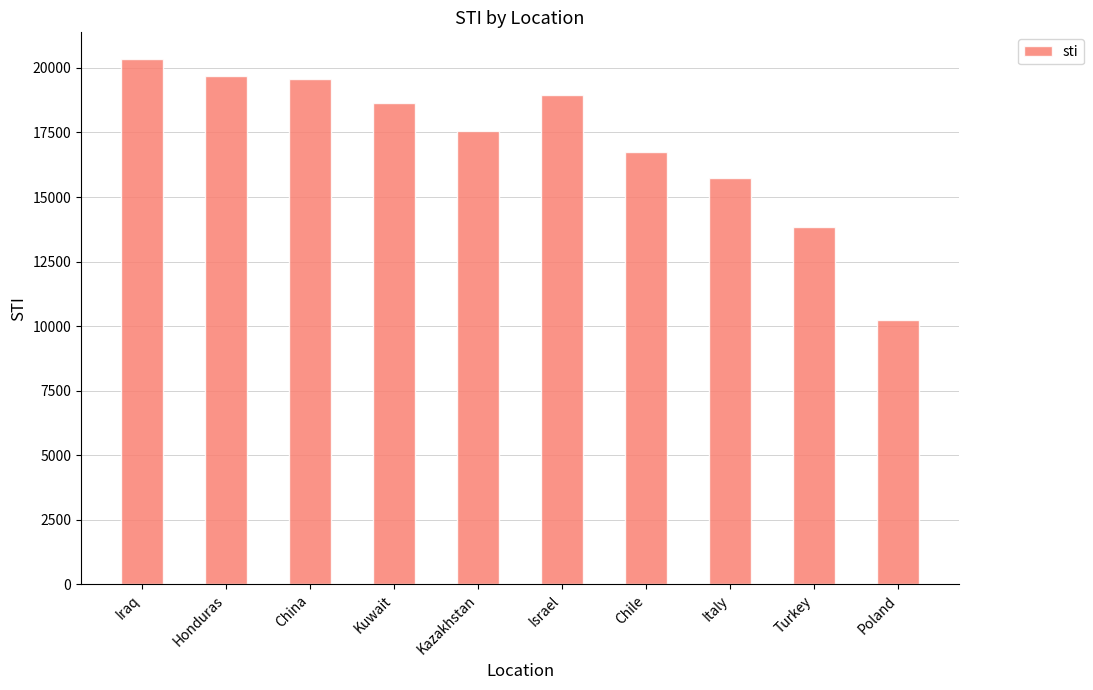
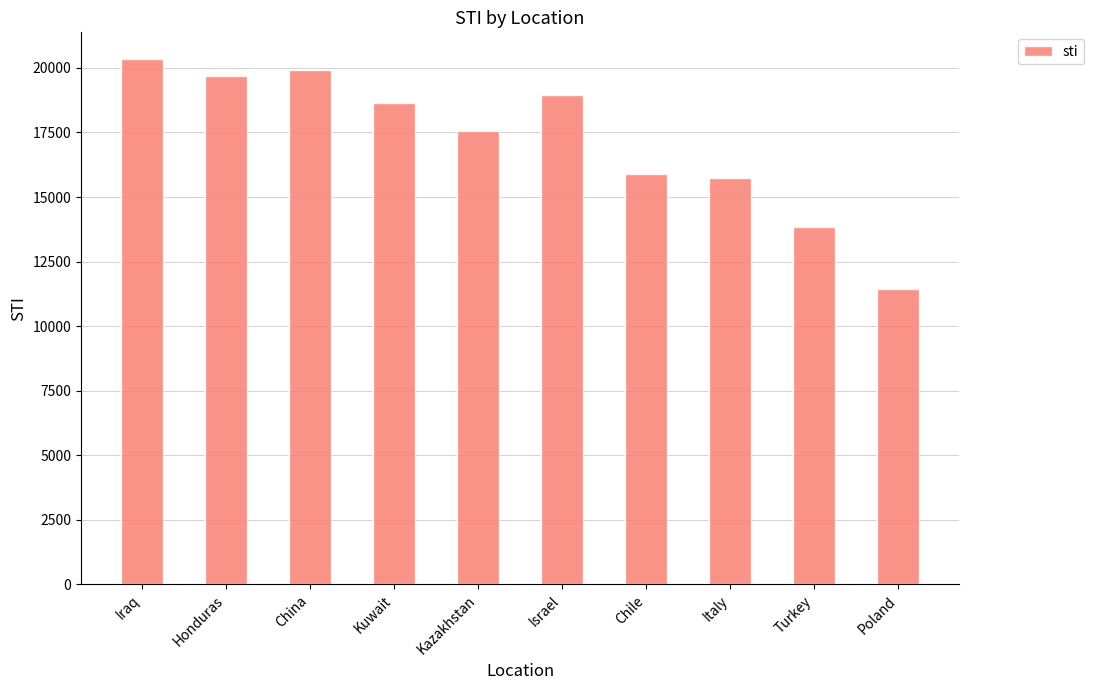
China: 19600 -> 19900
Chile: 16700 -> 15900
Poland: 10300 -> 11400
